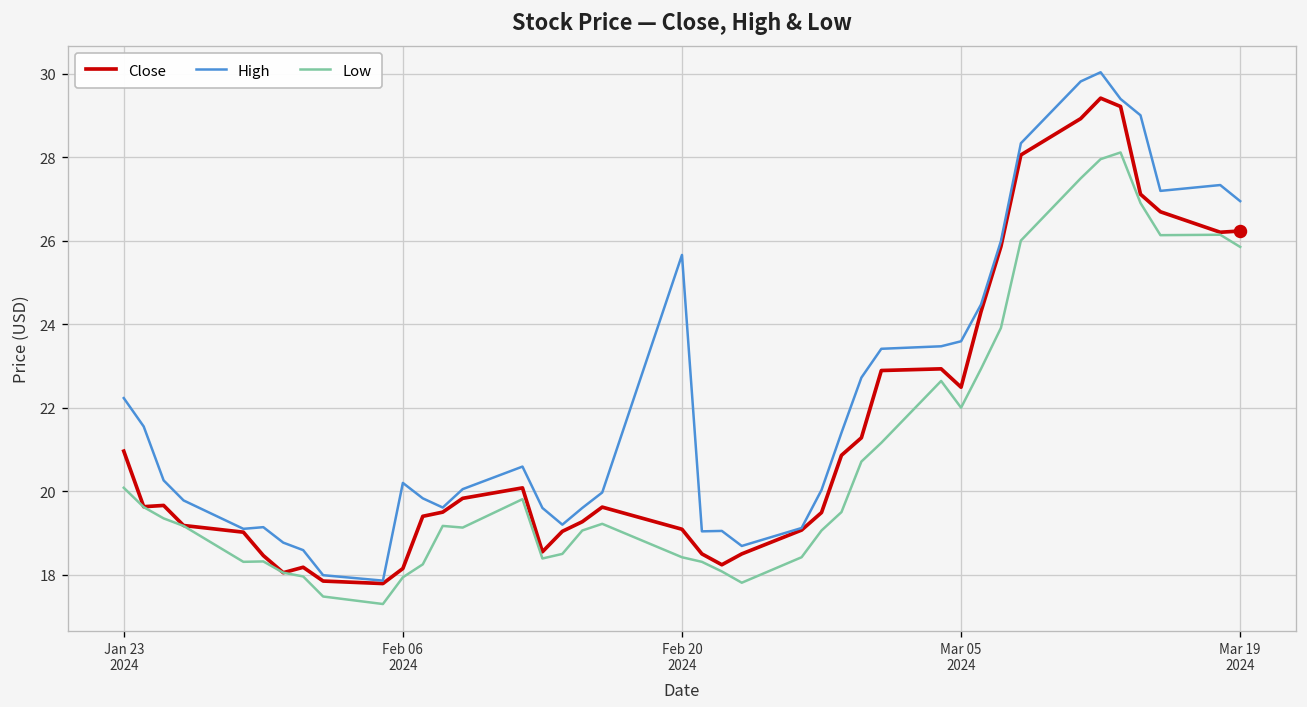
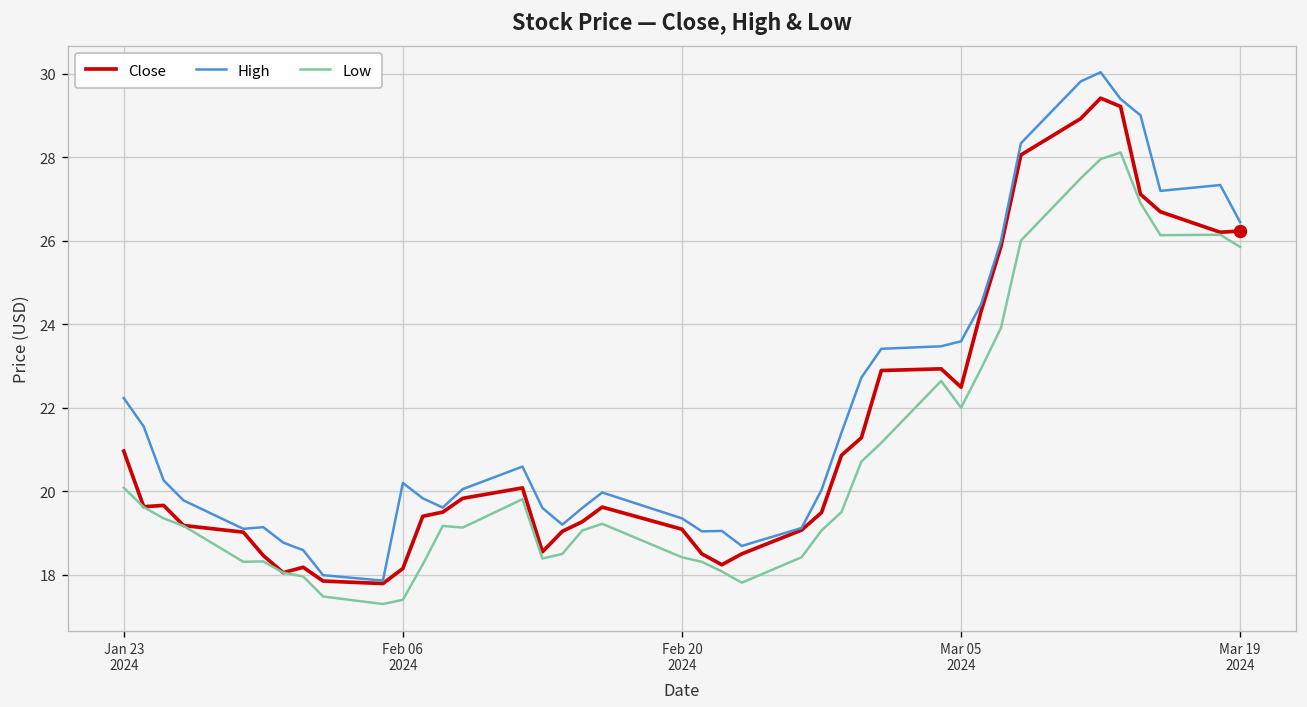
Low, Feb 06 2024: 17.9 -> 17.4
High, Feb 20 2024: 25.7 -> 19.4
High, Mar 19 2024: 26.9 -> 26.4
